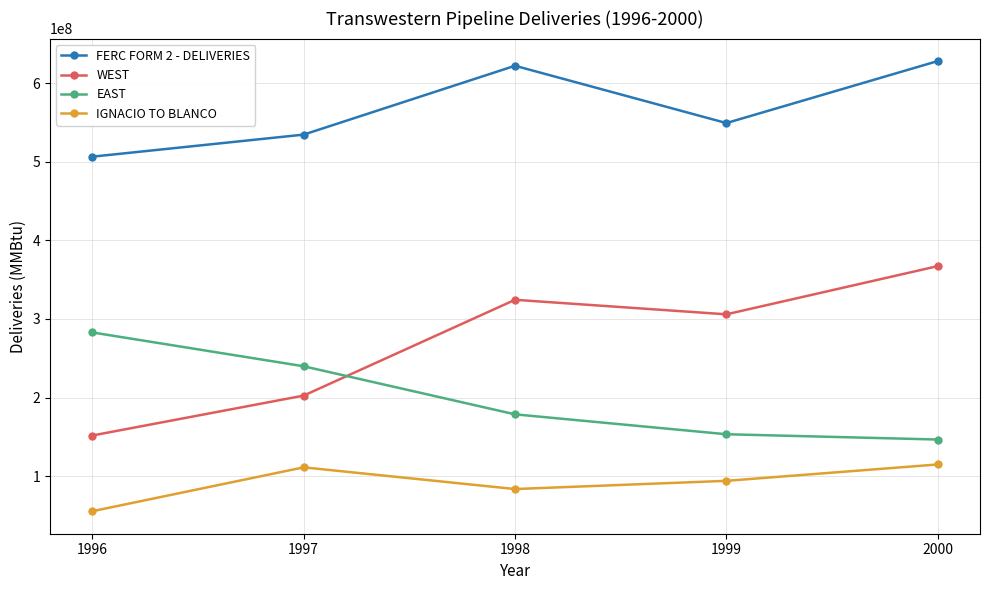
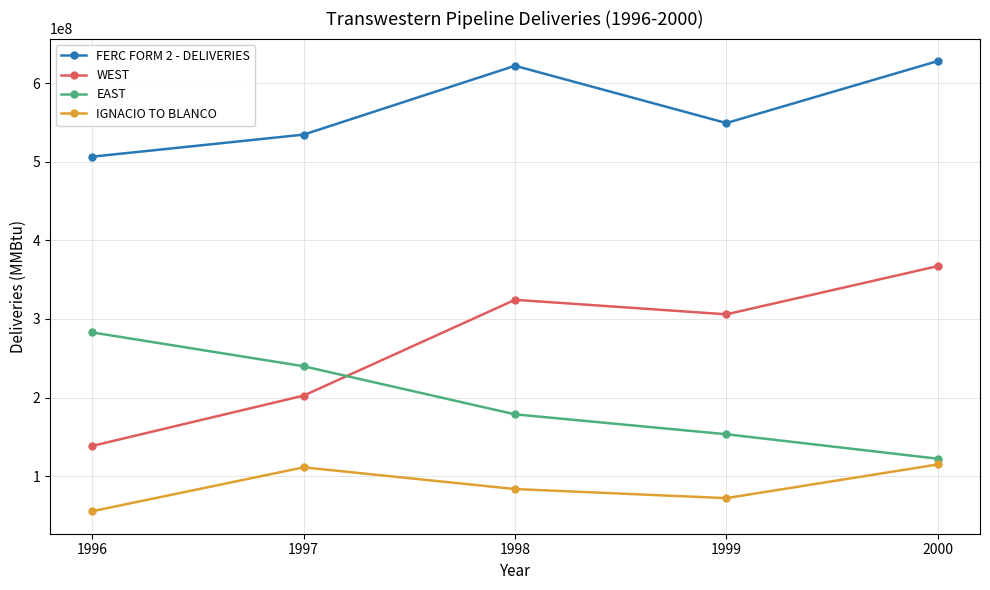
WEST, 1996: 150000000 -> 140000000
IGNACIO TO BLANCO, 1999: 90000000 -> 70000000
EAST, 2000: 150000000 -> 120000000
